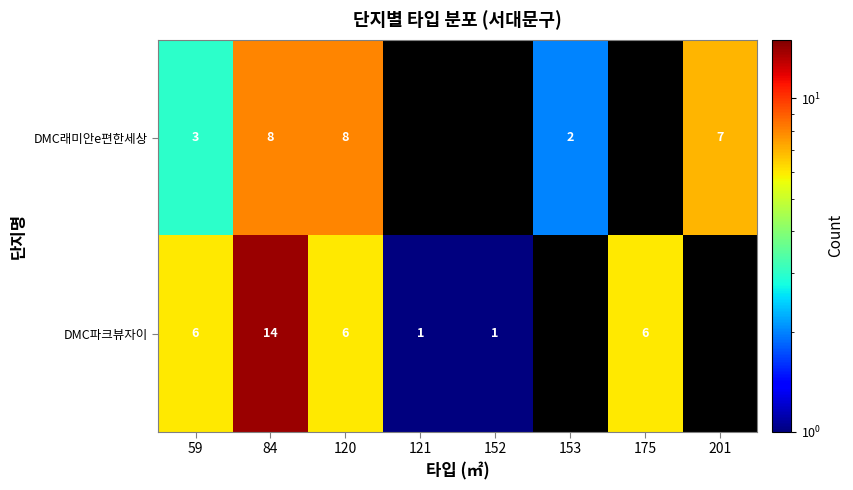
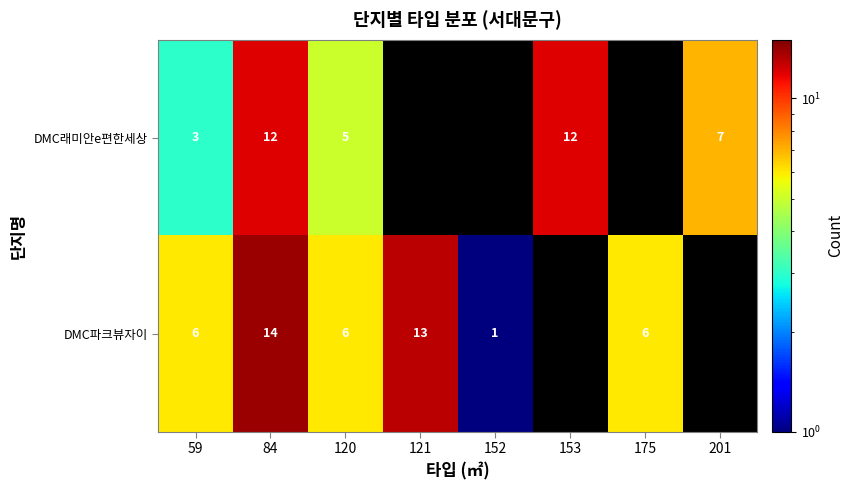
DMC래미안e편한세상, 84: 8 -> 12
DMC래미안e편한세상, 120: 8 -> 5
DMC래미안e편한세상, 153: 2 -> 12
DMC파크뷰자이, 121: 1 -> 13
